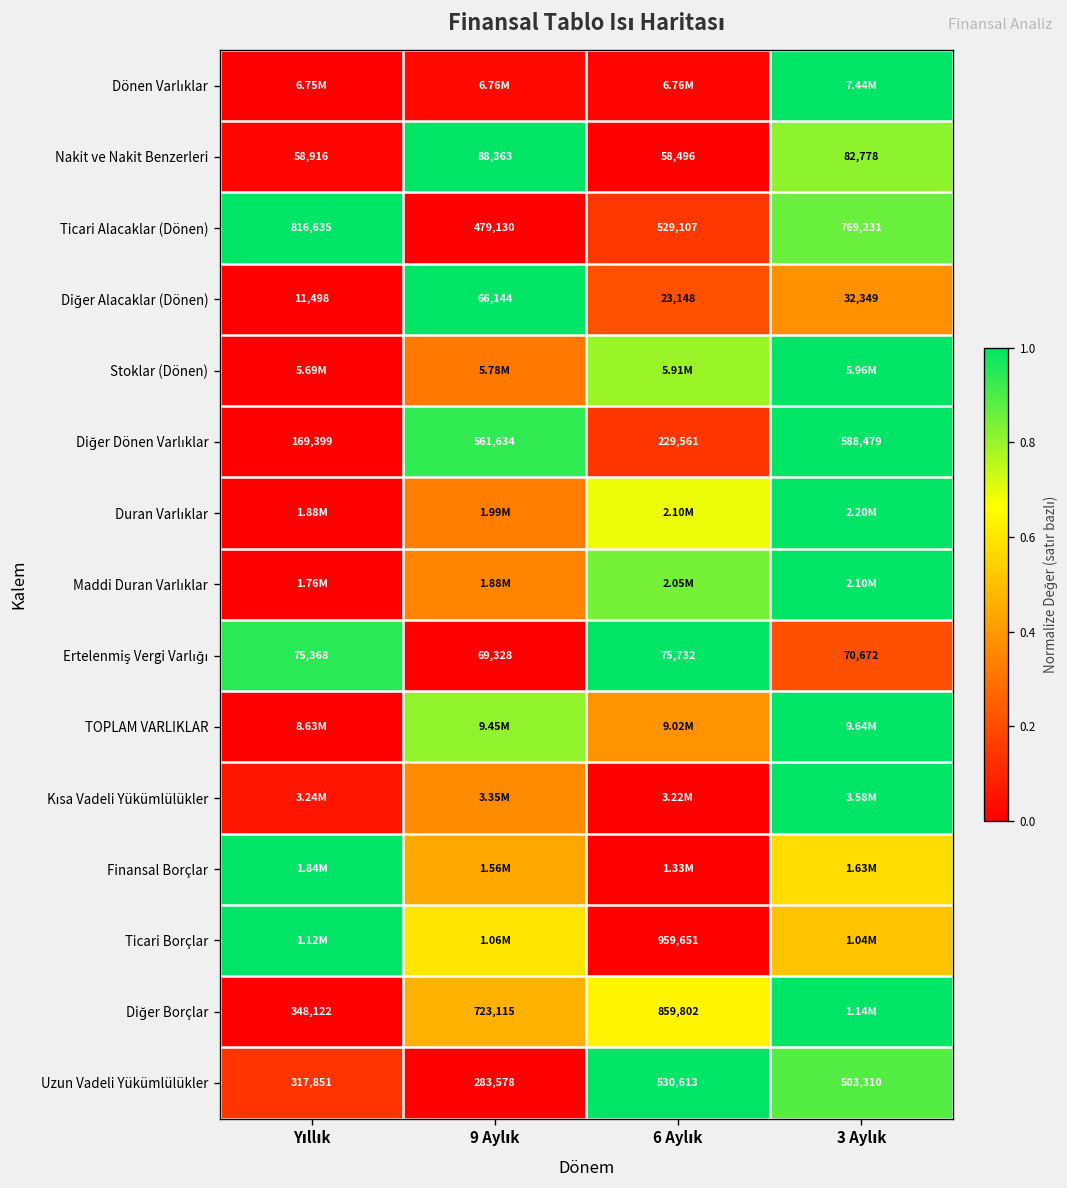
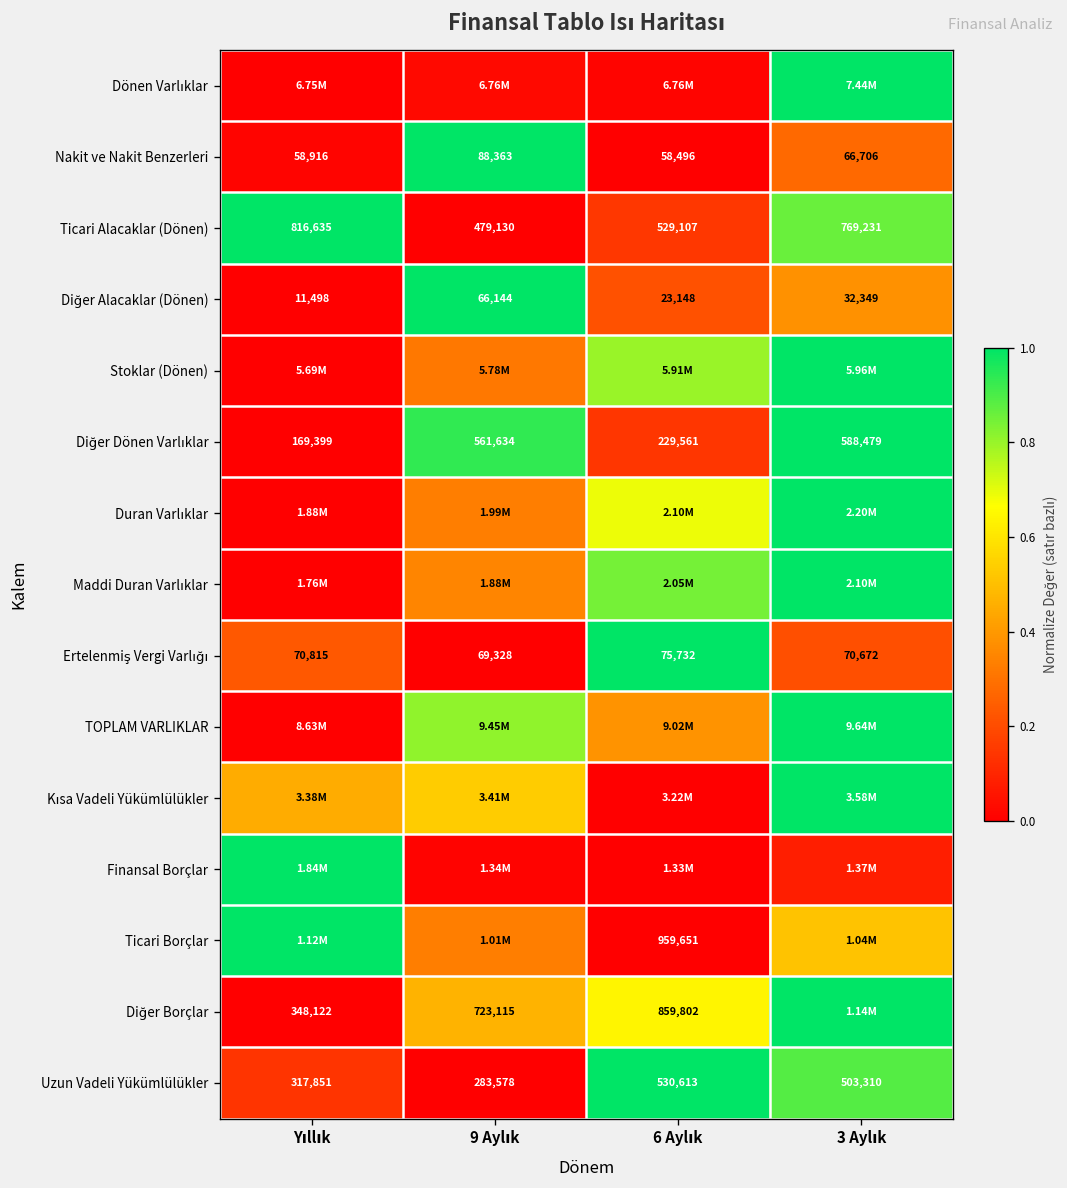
Nakit ve Nakit Benzerleri, 3 Aylık: 82,778 -> 66,706
Ertelenmiş Vergi Varlığı, Yıllık: 75,368 -> 70,815
Kısa Vadeli Yükümlülükler, Yıllık: 3.24M -> 3.38M
Kısa Vadeli Yükümlülükler, 9 Aylık: 3.35M -> 3.41M
Finansal Borçlar, 9 Aylık: 1.56M -> 1.34M
Finansal Borçlar, 3 Aylık: 1.63M -> 1.37M
Ticari Borçlar, 9 Aylık: 1.06M -> 1.01M
